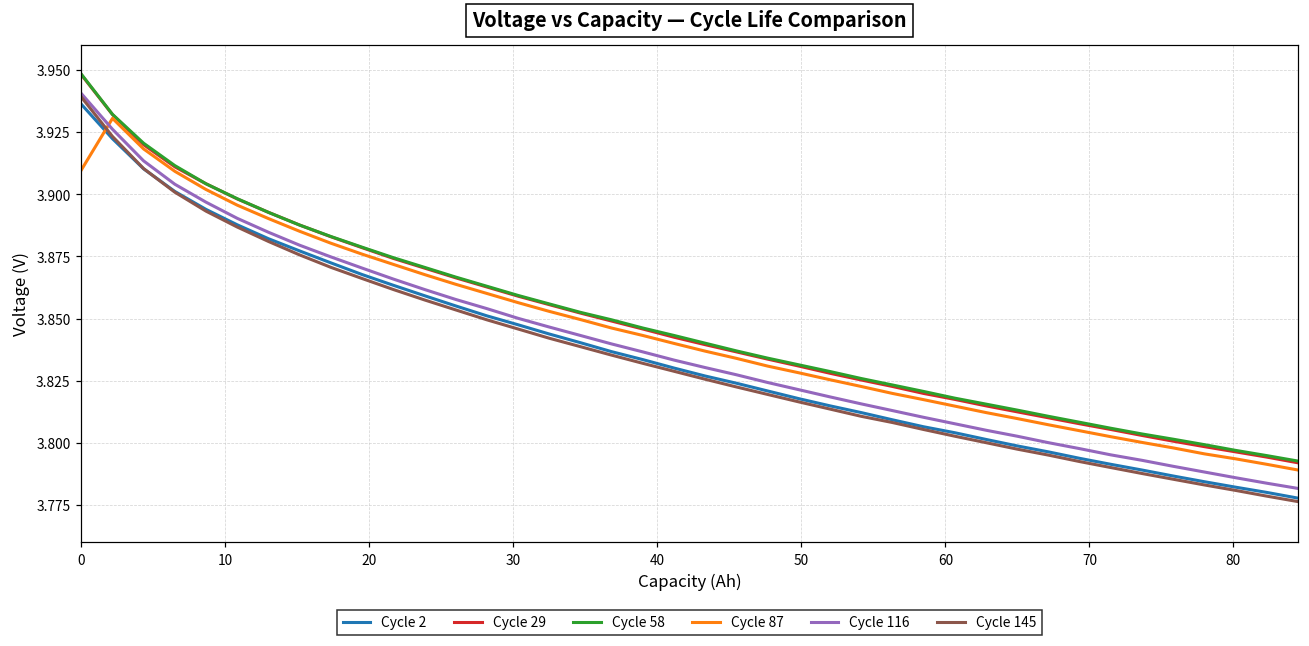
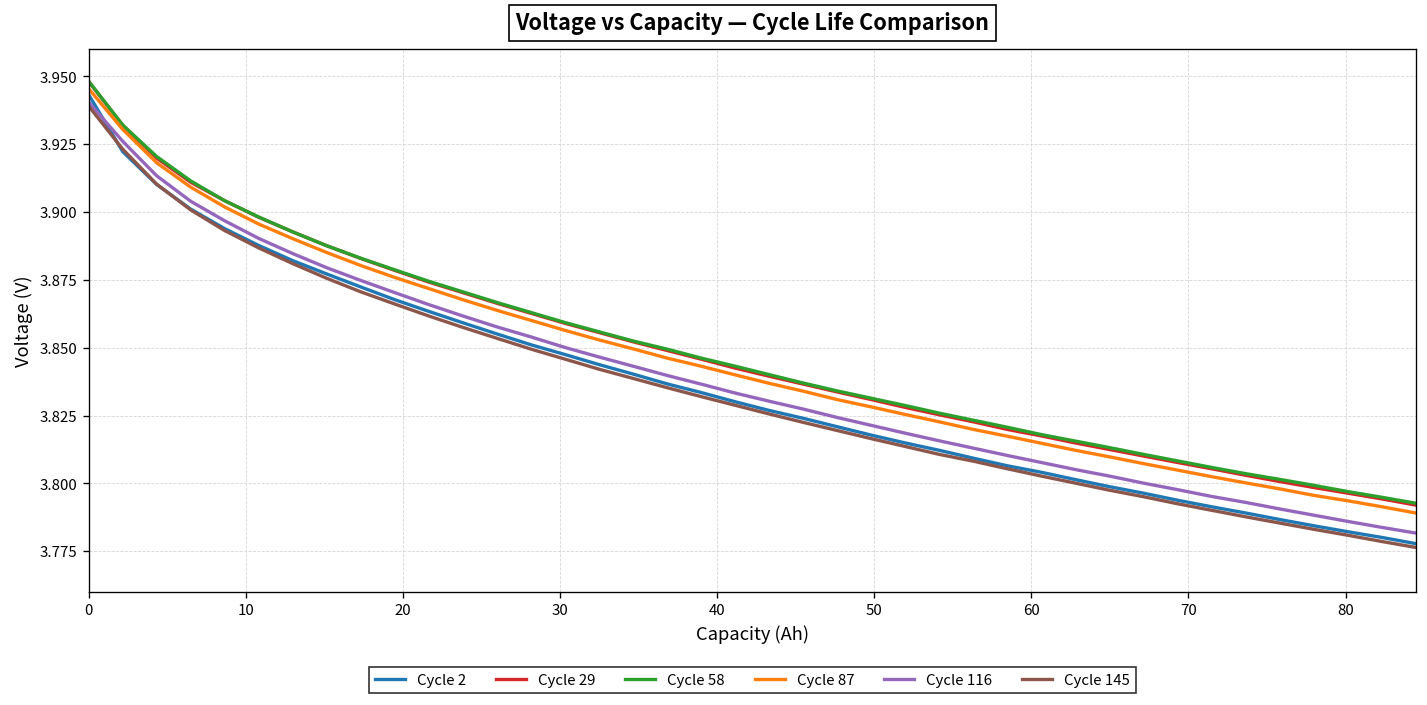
Cycle 2, 0: 3.936 -> 3.943
Cycle 87, 0: 3.910 -> 3.946
